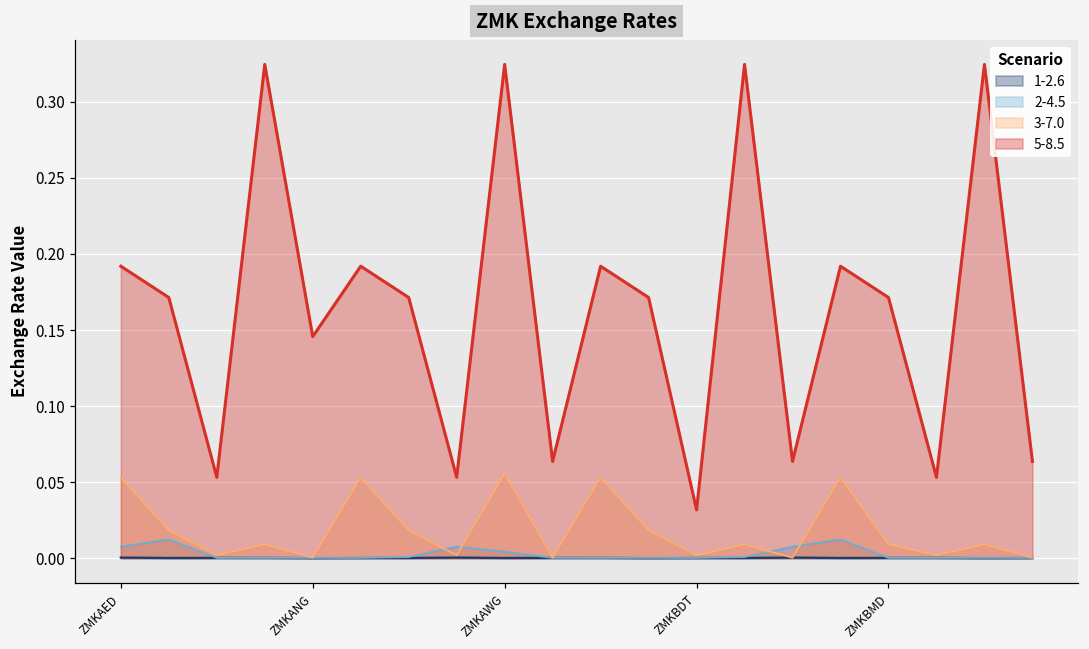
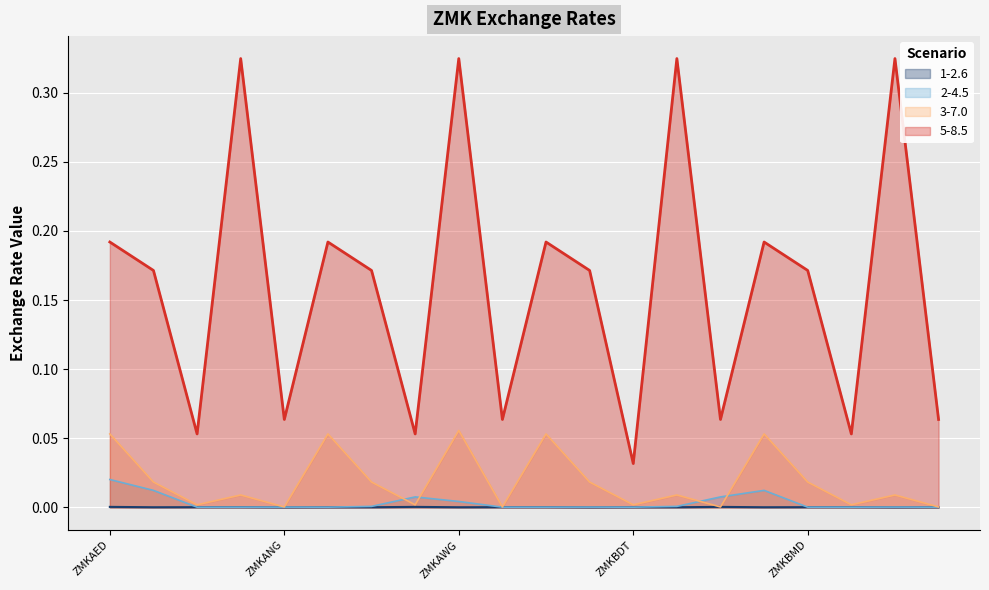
2-4.5, ZMKAED: 0.008 -> 0.020
5-8.5, ZMKANG: 0.146 -> 0.064
3-7.0, ZMKBMD: 0.009 -> 0.018
